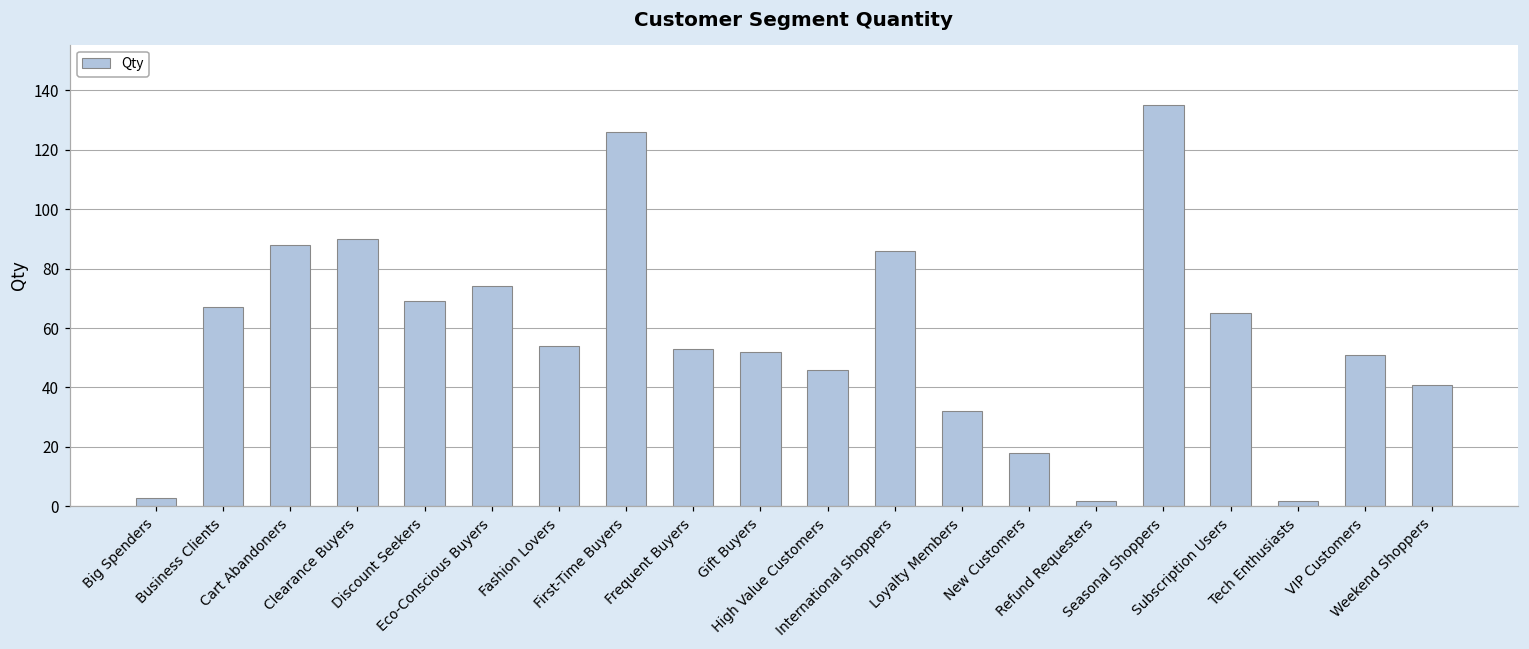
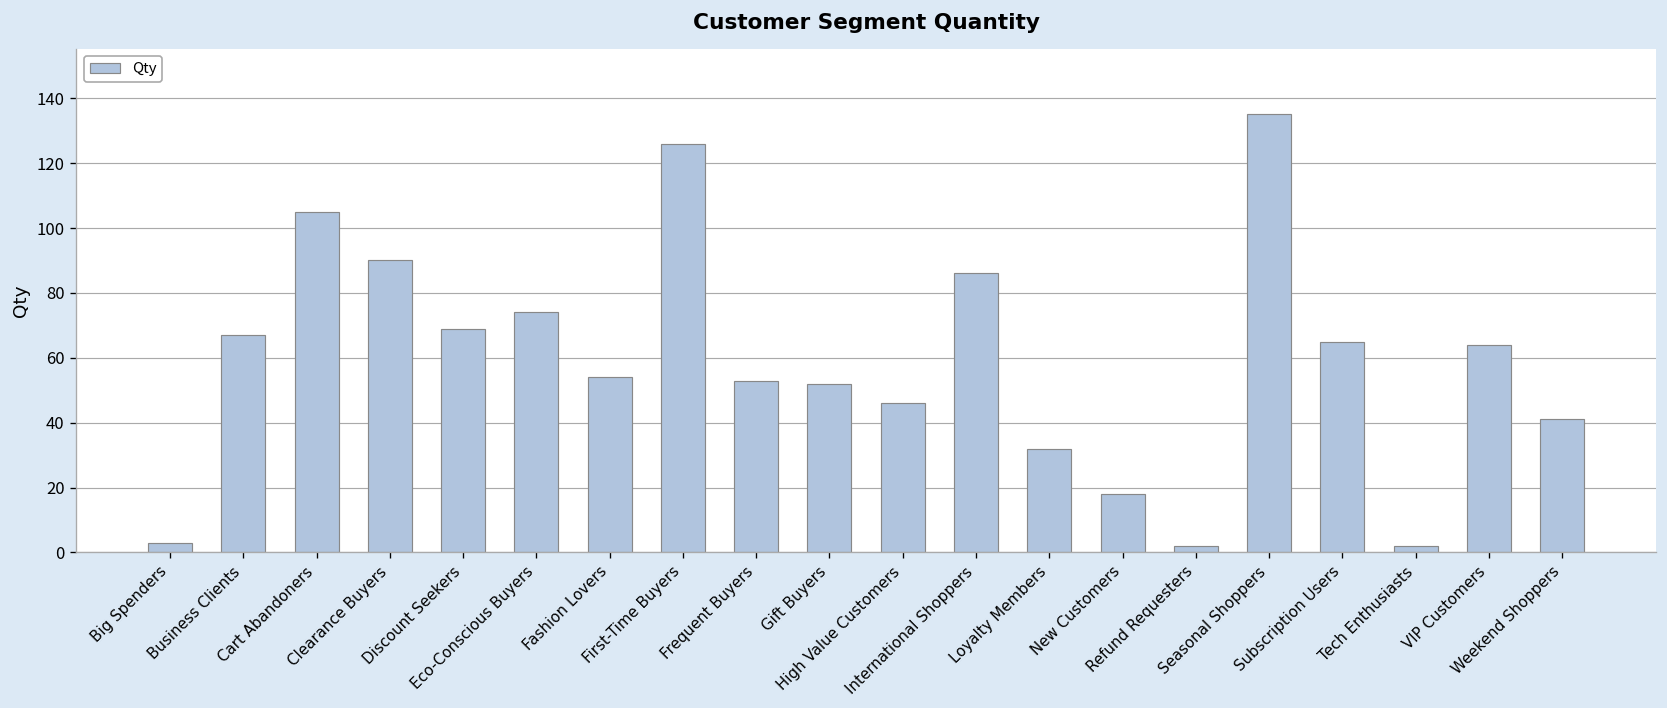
Cart Abandoners: 88 -> 105
VIP Customers: 51 -> 64
